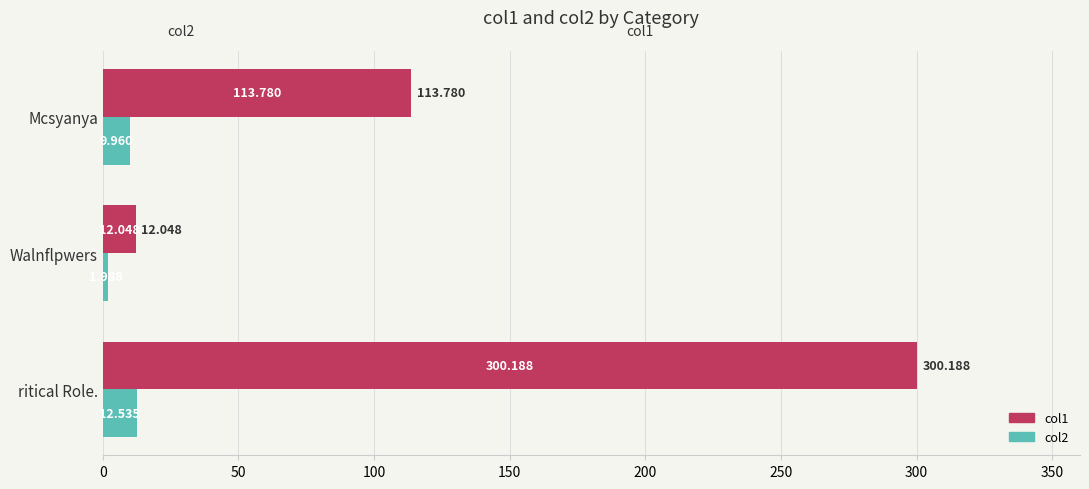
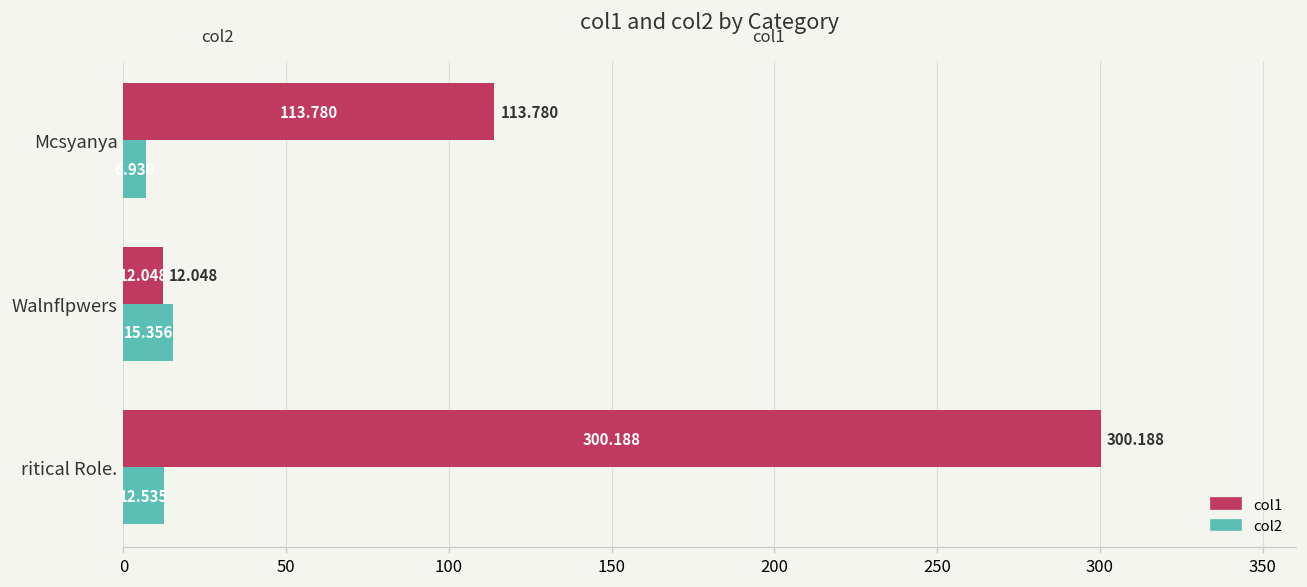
col2, Mcsyanya: 9.960 -> 6.930
col2, Walnflpwers: 2 -> 15
